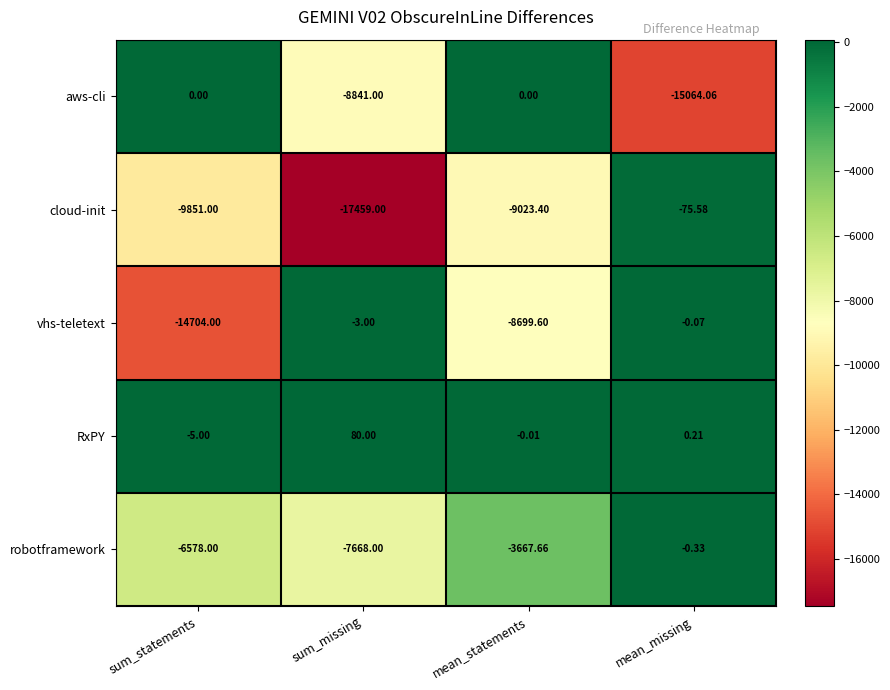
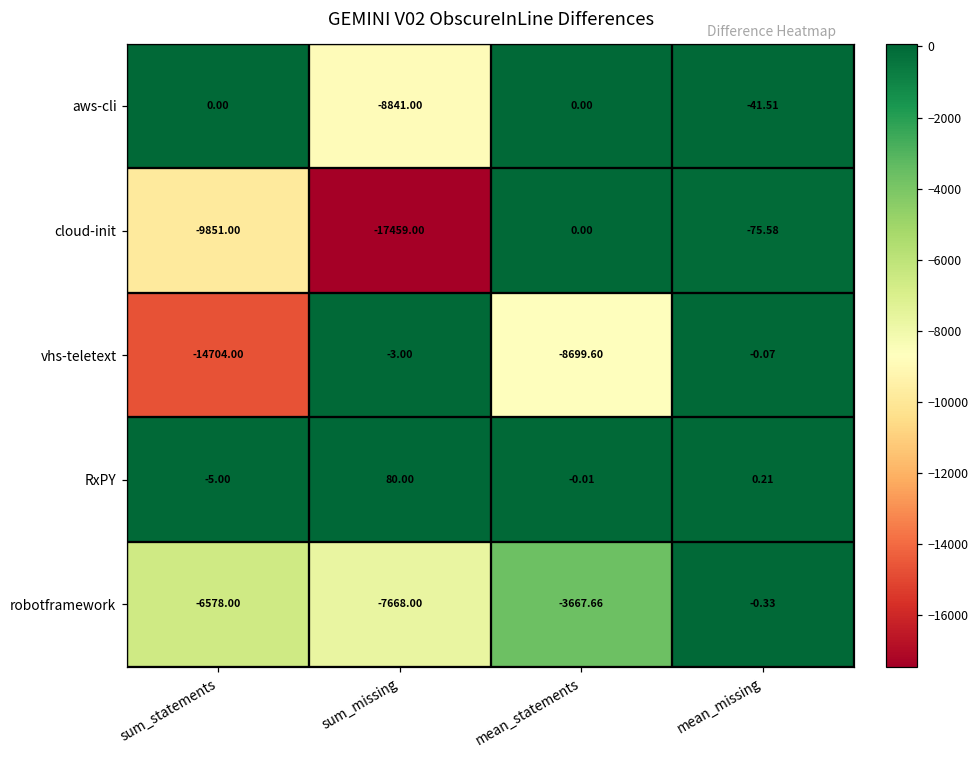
aws-cli, mean_missing: -15064.06 -> -41.51
cloud-init, mean_statements: -9023.40 -> 0.00
